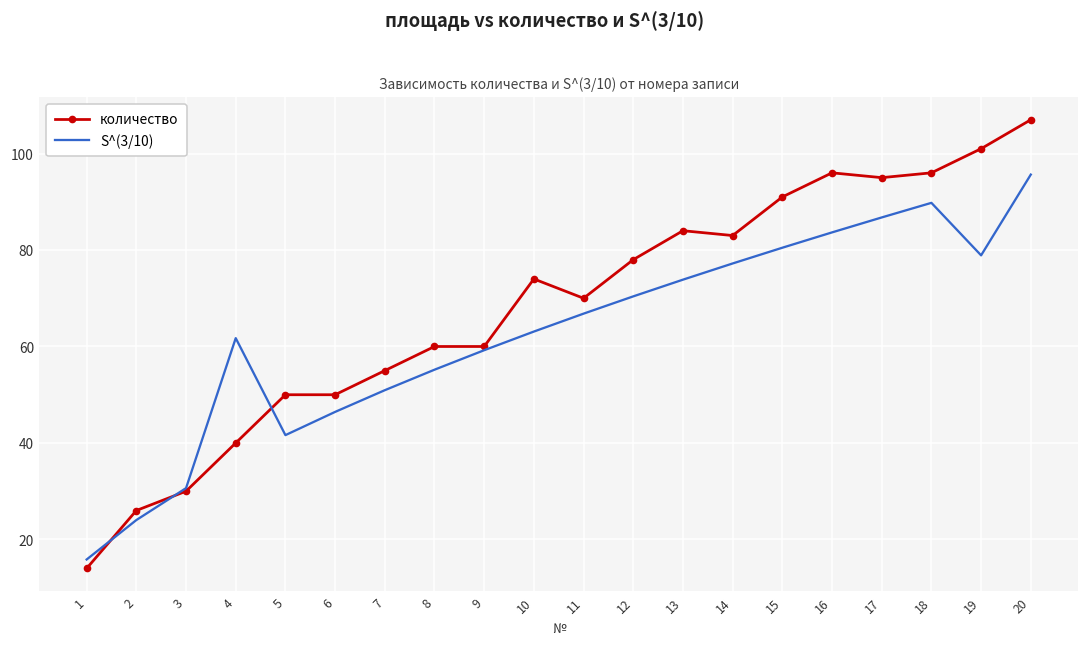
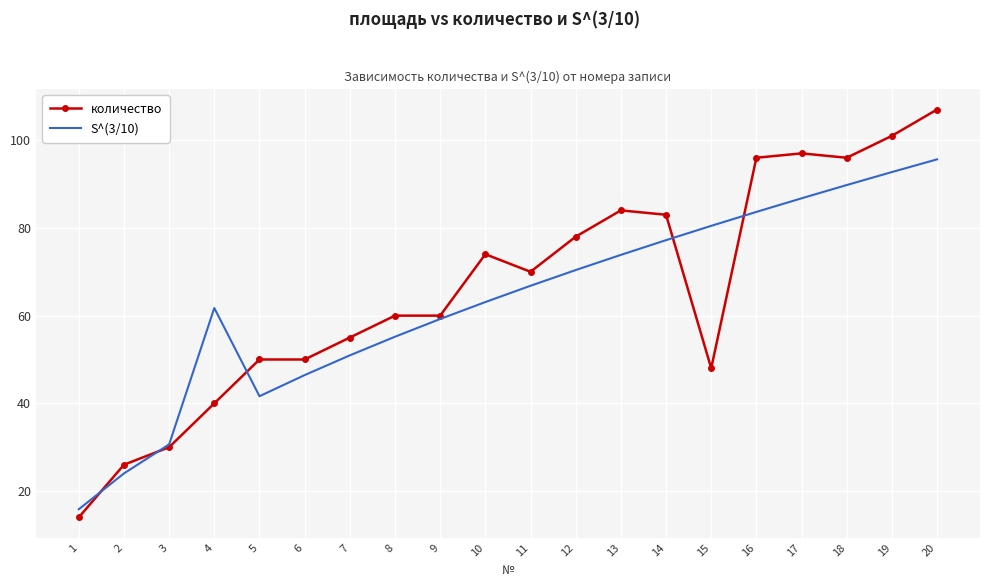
количество, 15: 91 -> 48
количество, 17: 95 -> 97
S^(3/10), 19: 79 -> 93
